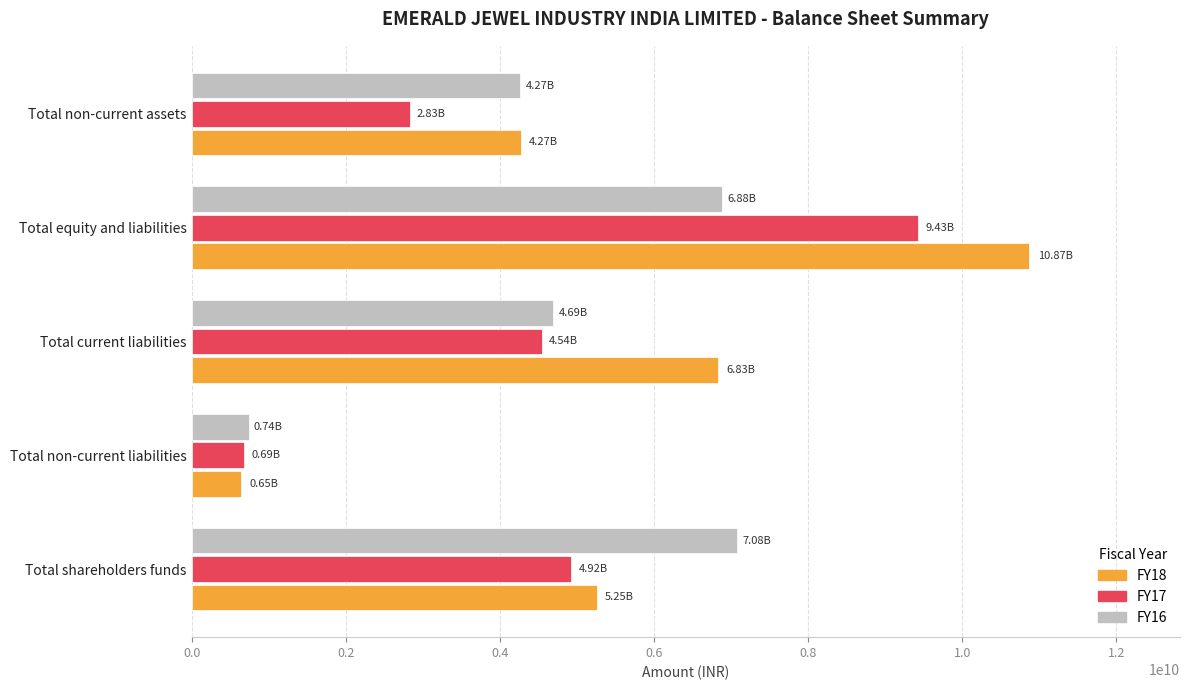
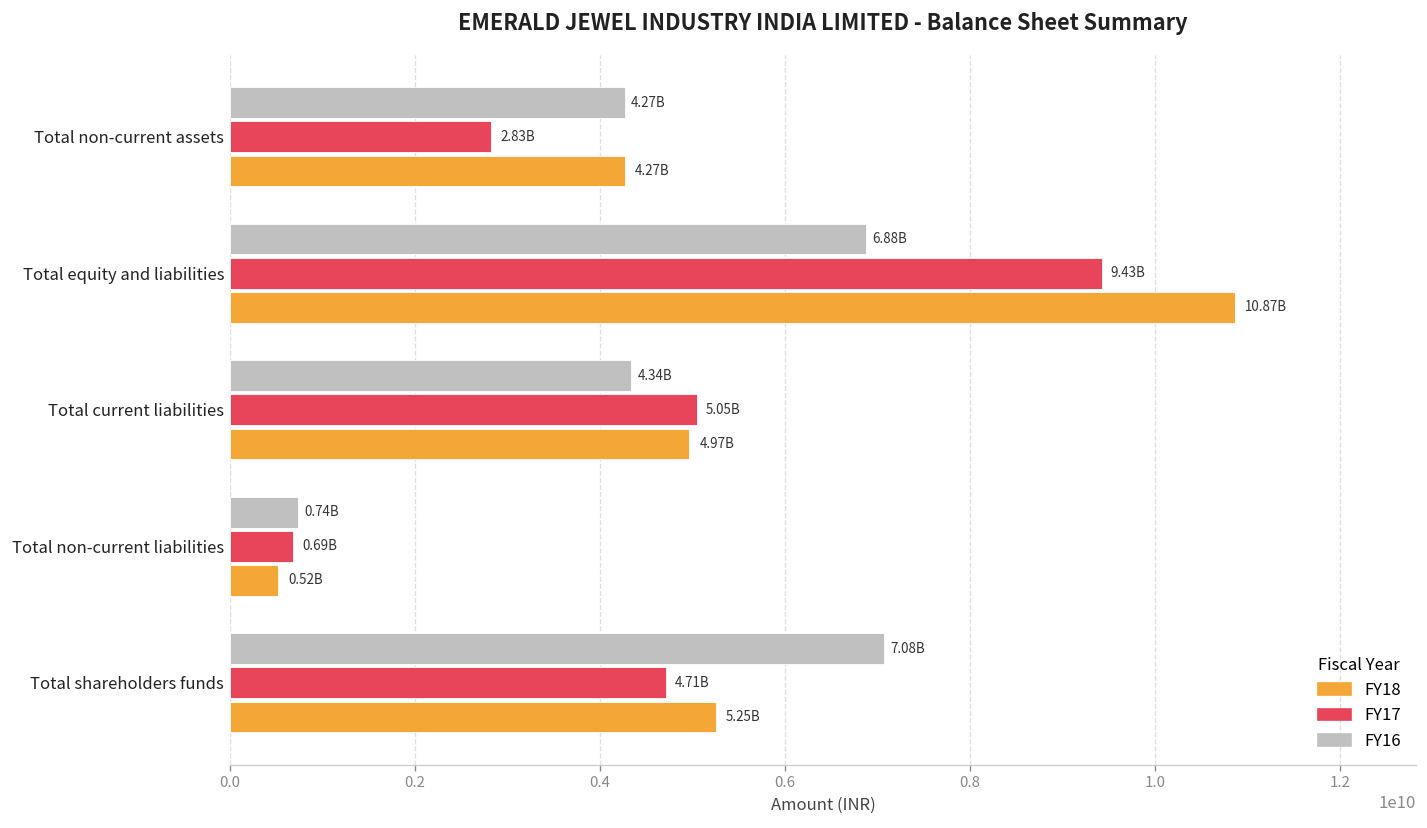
FY16, Total current liabilities: 4.69B -> 4.34B
FY17, Total current liabilities: 4.54B -> 5.05B
FY18, Total current liabilities: 6.83B -> 4.97B
FY18, Total non-current liabilities: 0.65B -> 0.52B
FY17, Total shareholders funds: 4.92B -> 4.71B
